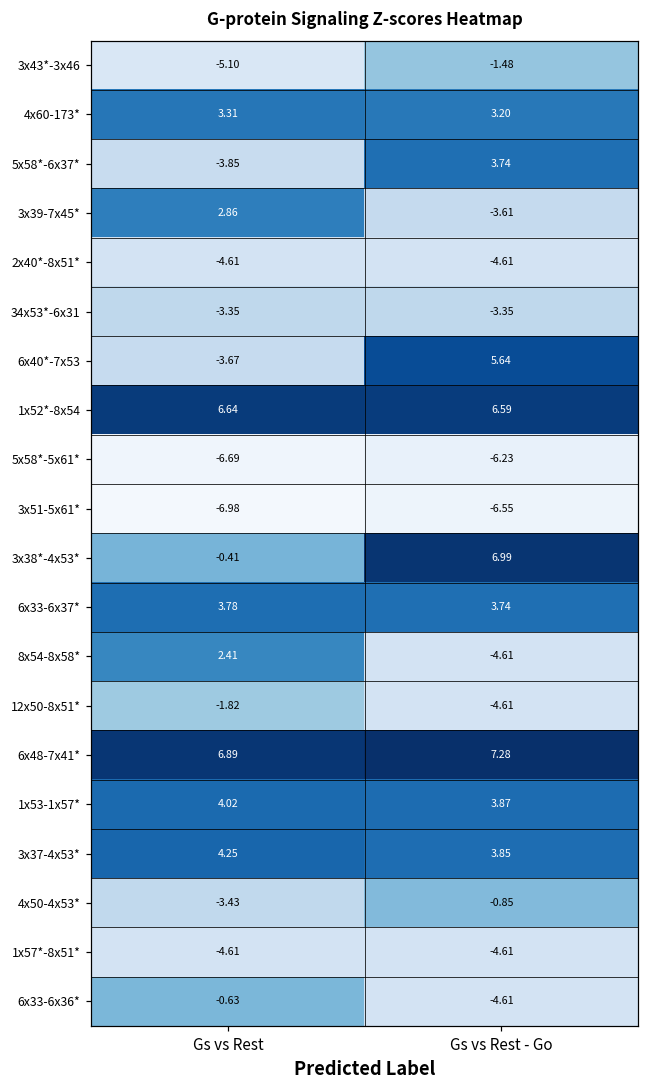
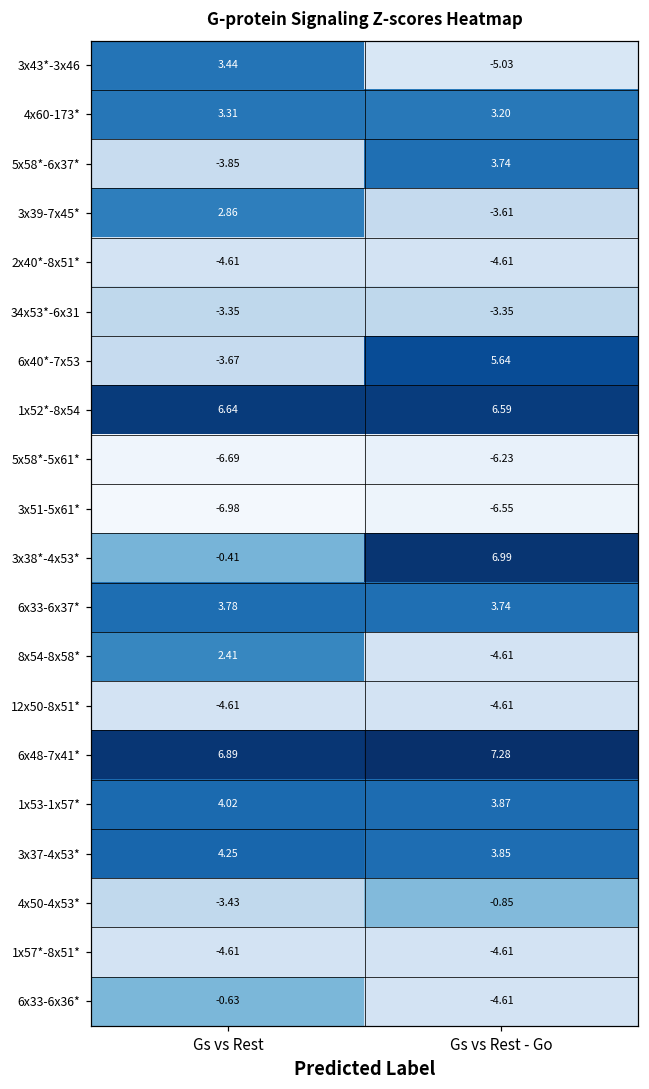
3x43*-3x46, Gs vs Rest: -5.10 -> 3.44
3x43*-3x46, Gs vs Rest - Go: -1.48 -> -5.03
12x50-8x51*, Gs vs Rest: -1.82 -> -4.61
